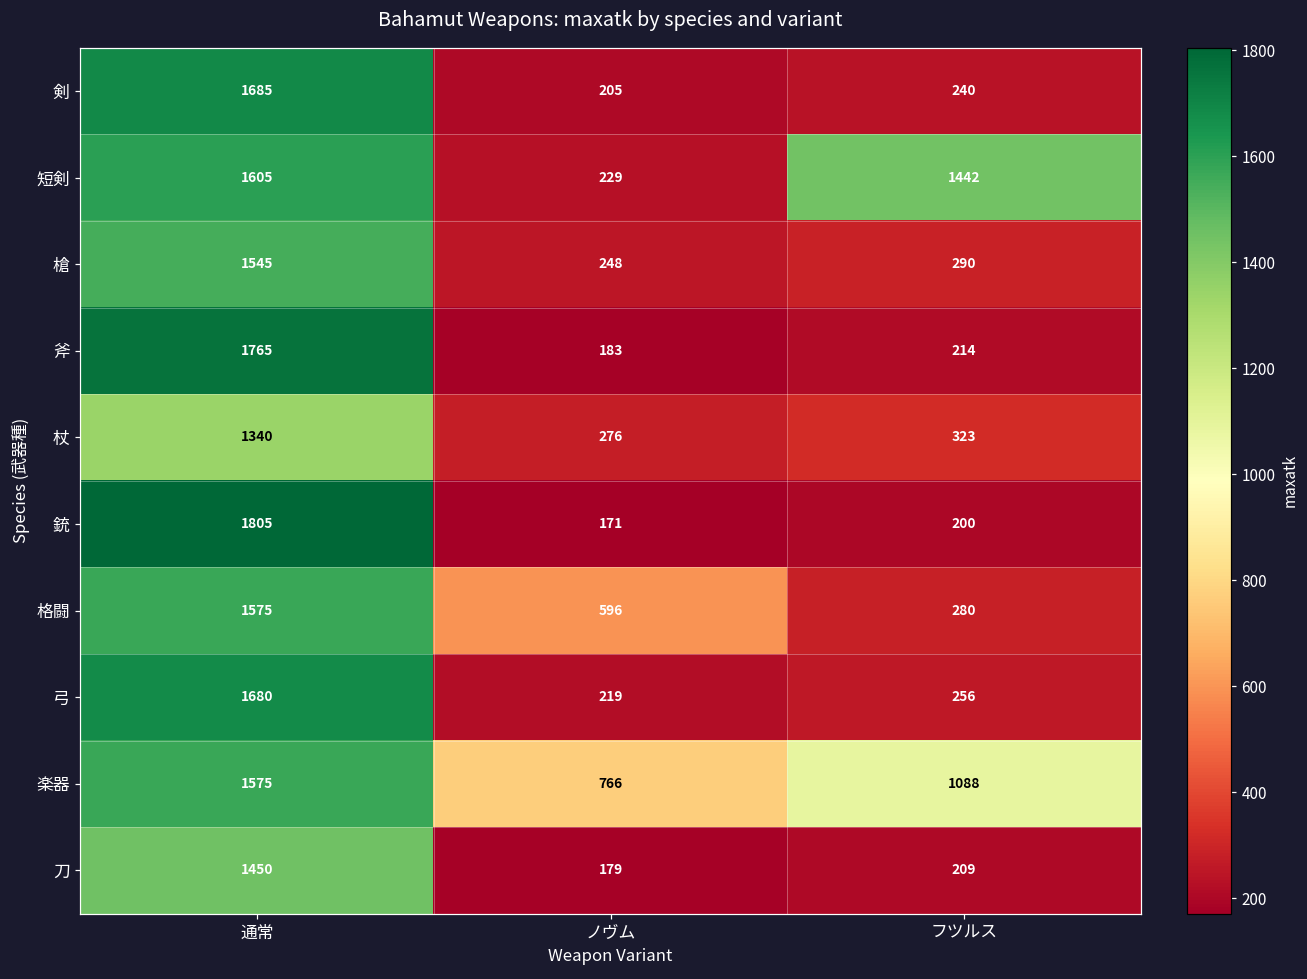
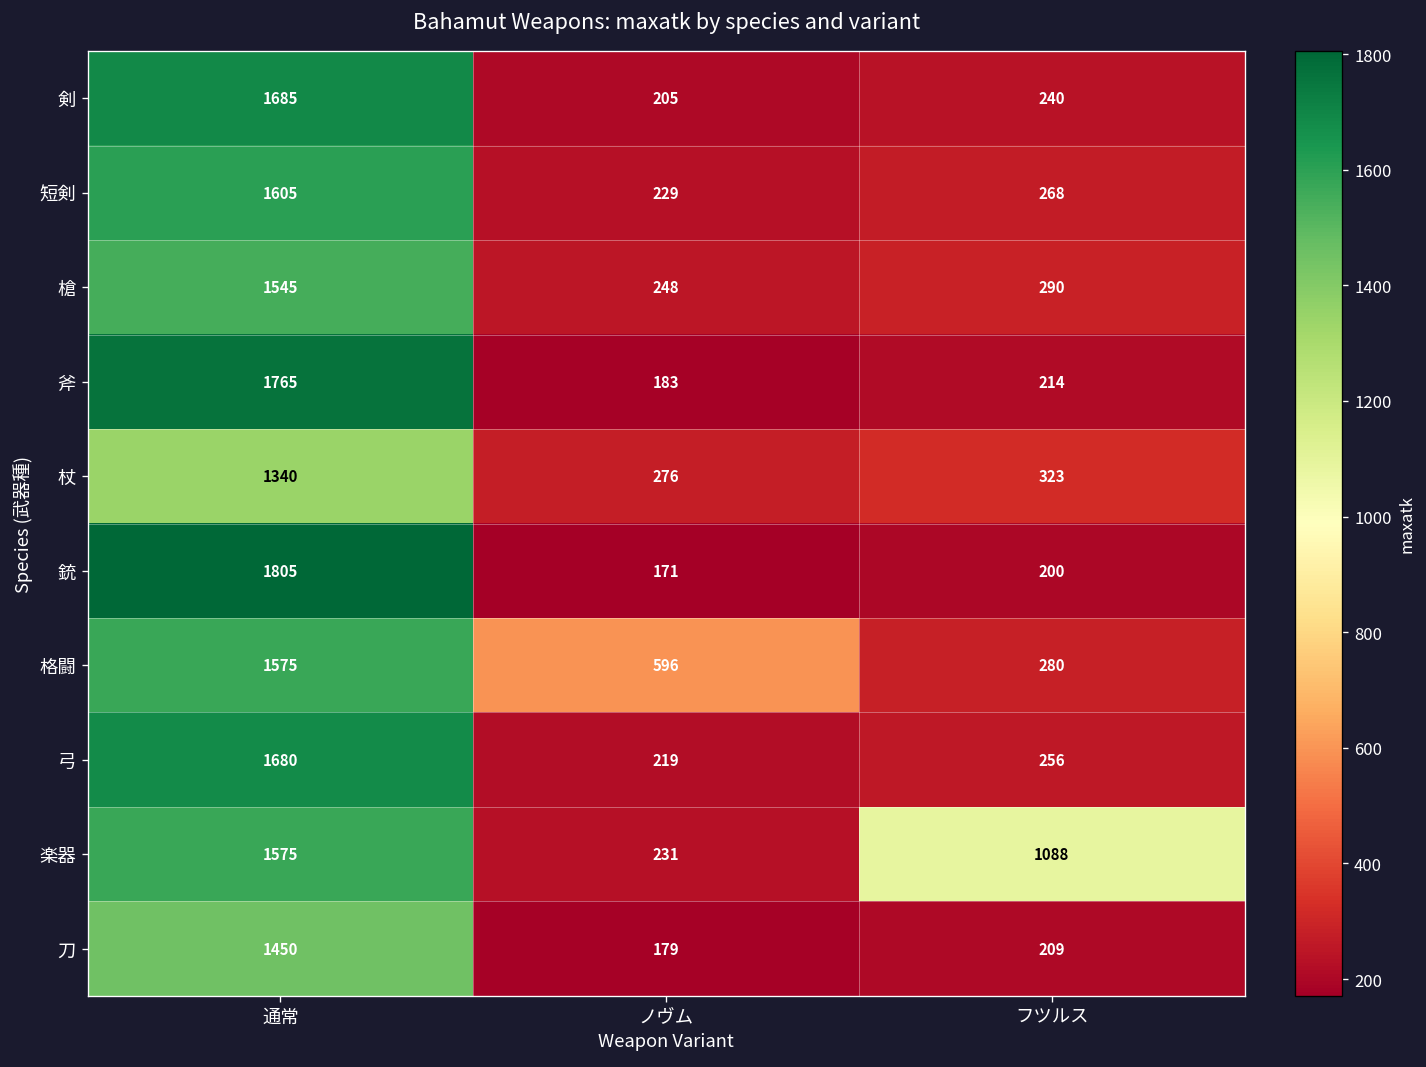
短剣, フツルス: 1442 -> 268
楽器, ノヴム: 766 -> 231
